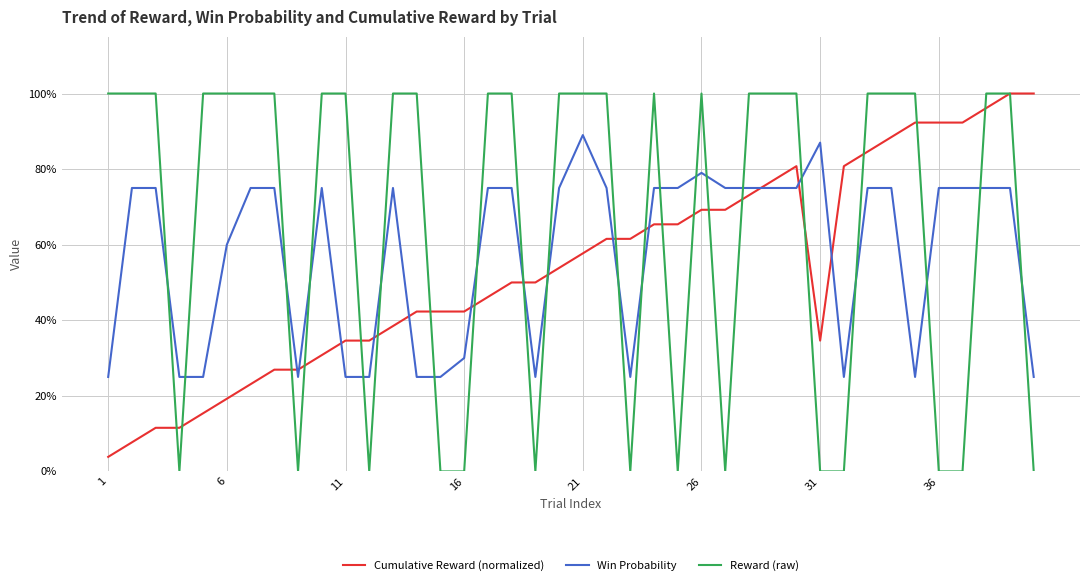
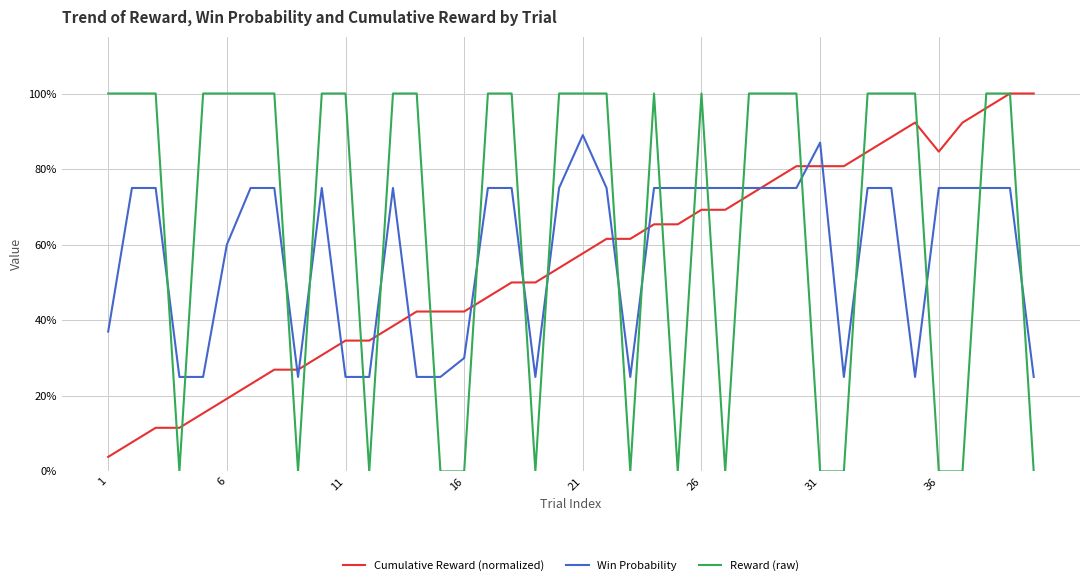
Win Probability, 1: 25% -> 37%
Win Probability, 26: 79% -> 75%
Cumulative Reward (normalized), 31: 35% -> 81%
Cumulative Reward (normalized), 36: 92% -> 85%
